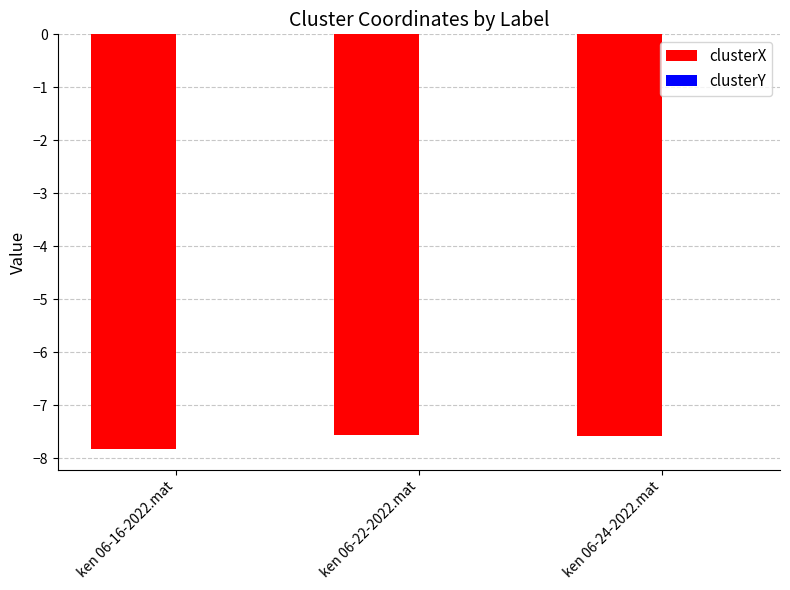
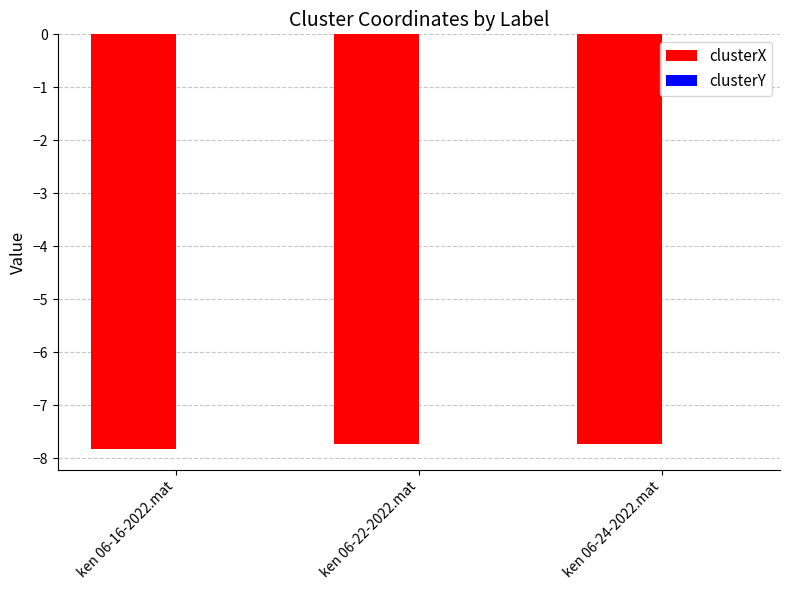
clusterX, ken 06-22-2022.mat: -7.6 -> -7.7
clusterX, ken 06-24-2022.mat: -7.6 -> -7.7
